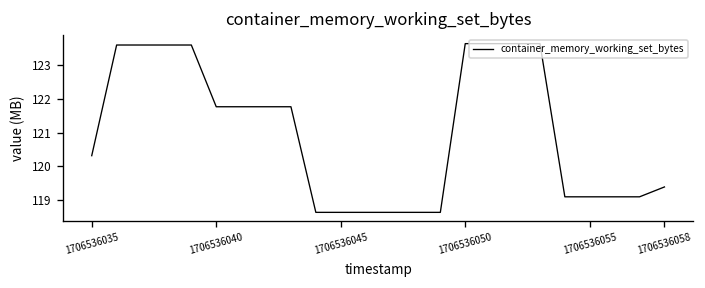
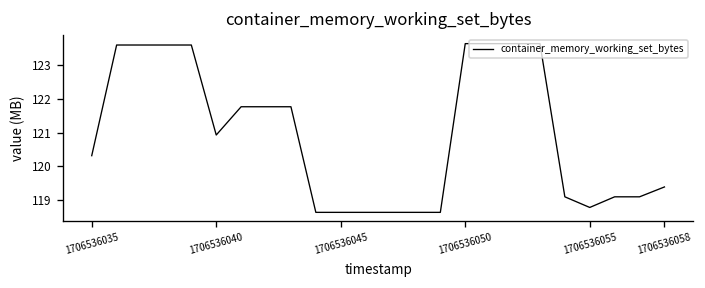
1706536040: 121.8 -> 120.9
1706536055: 119.1 -> 118.8
